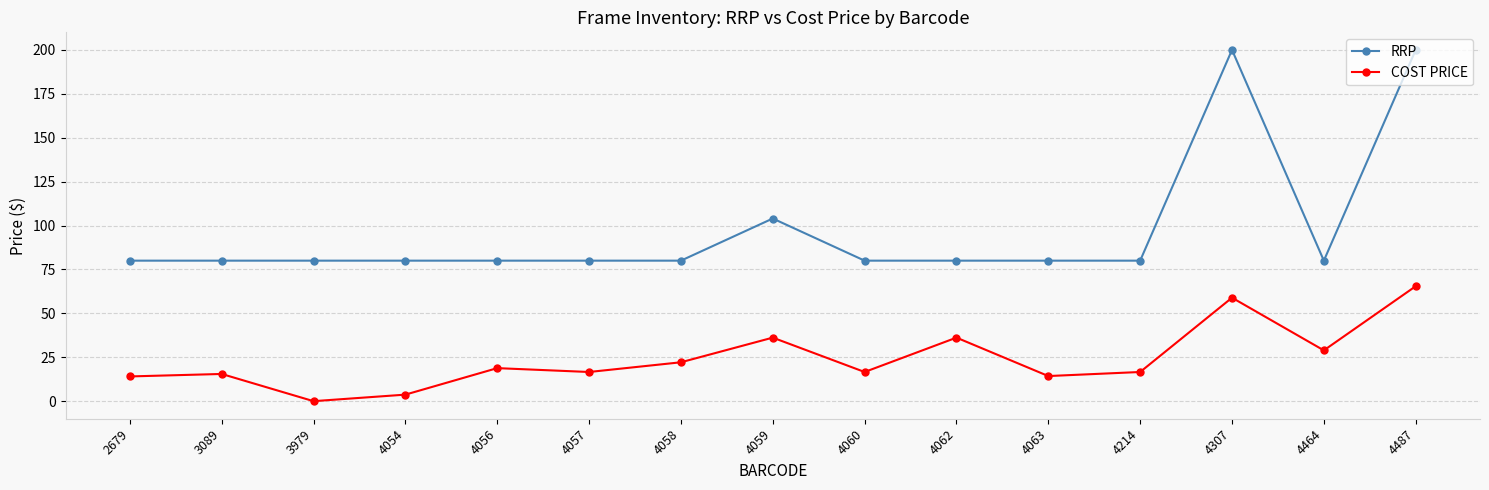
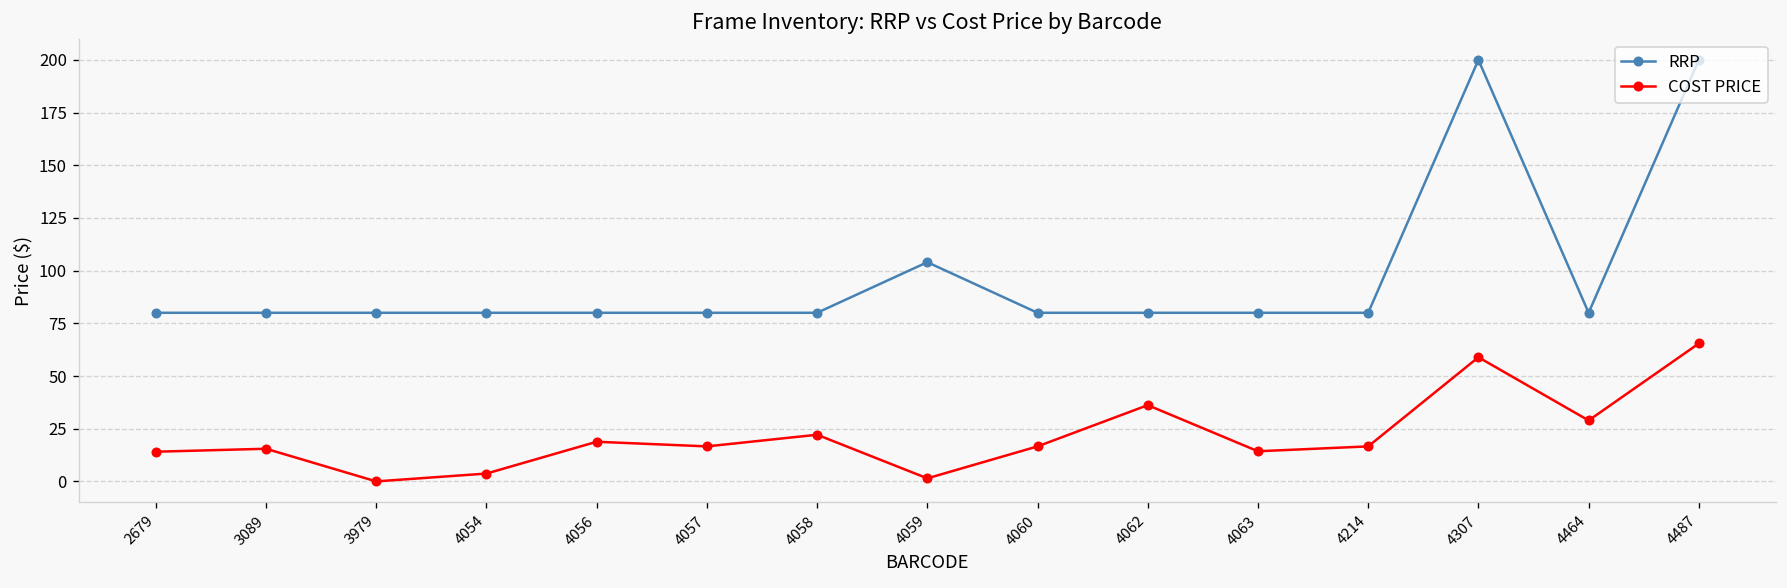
COST PRICE, 4059: 36 -> 1
